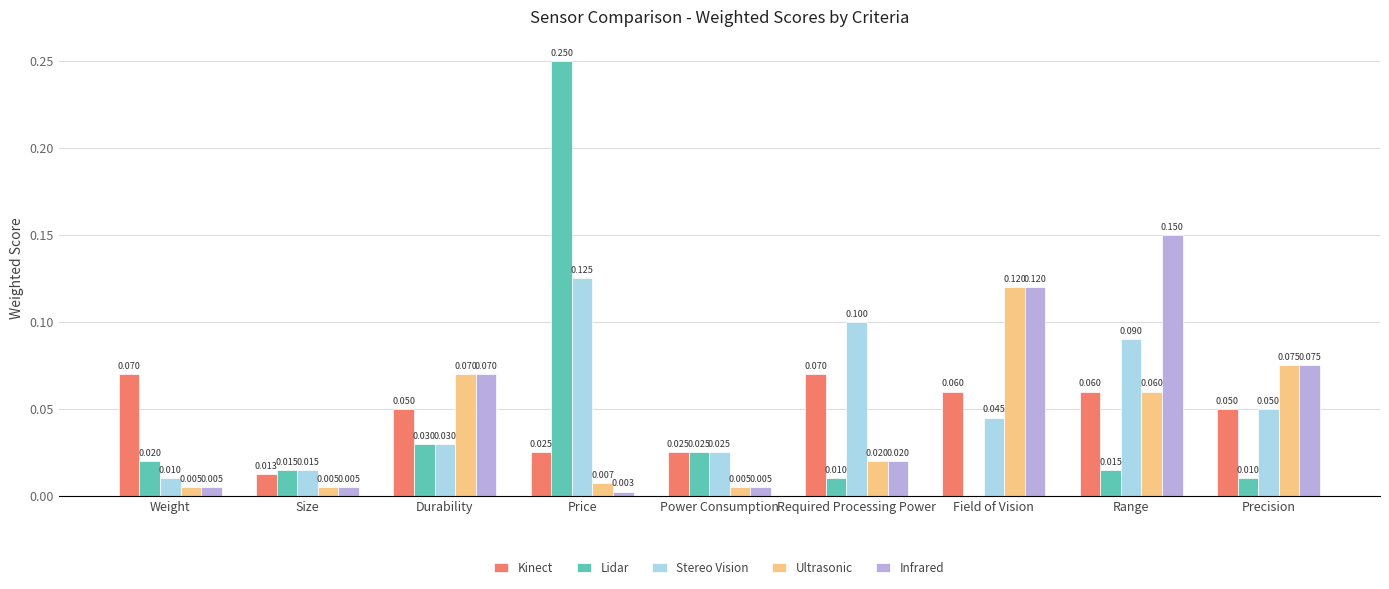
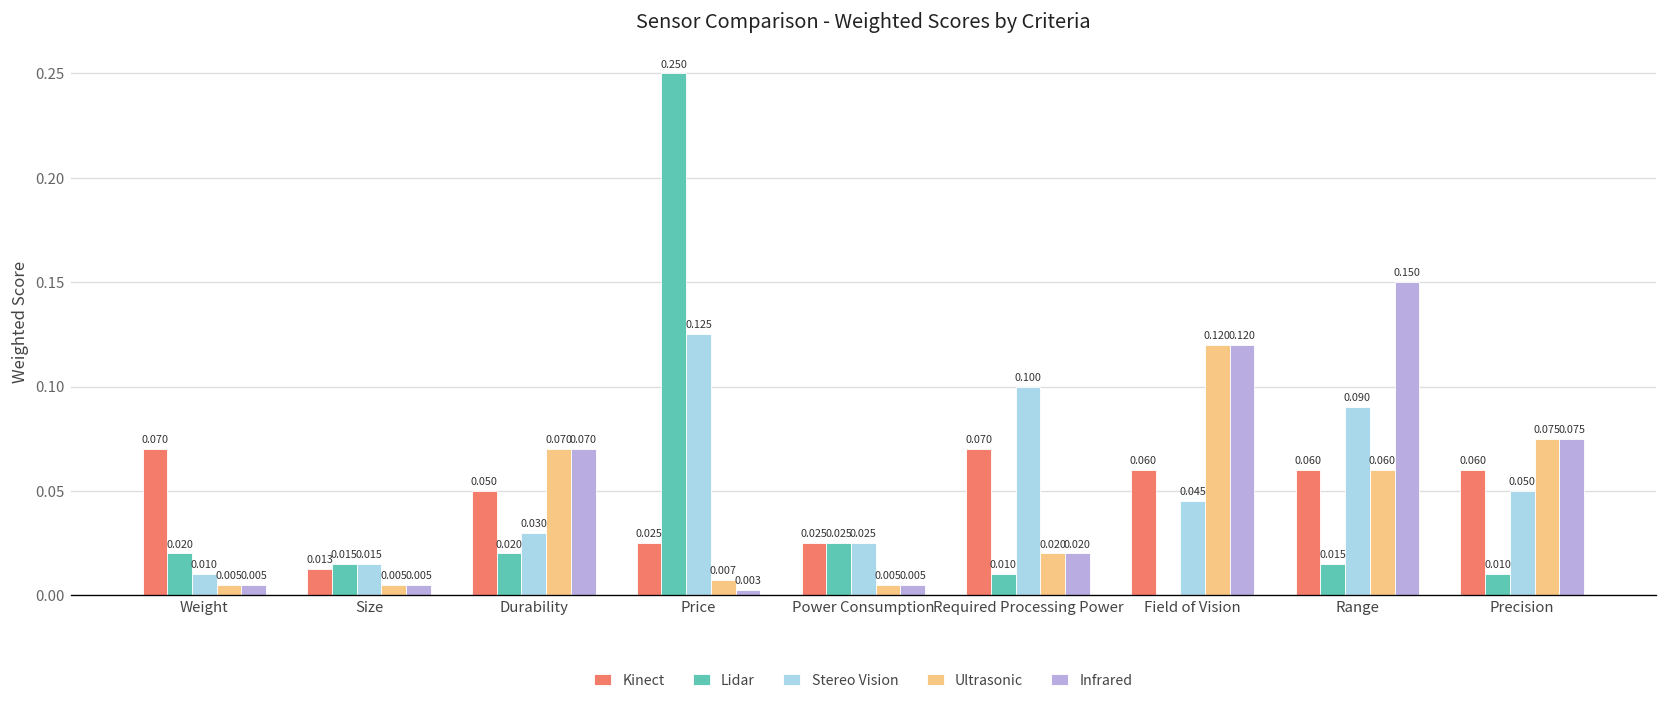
Lidar, Durability: 0.030 -> 0.020
Kinect, Precision: 0.050 -> 0.060
